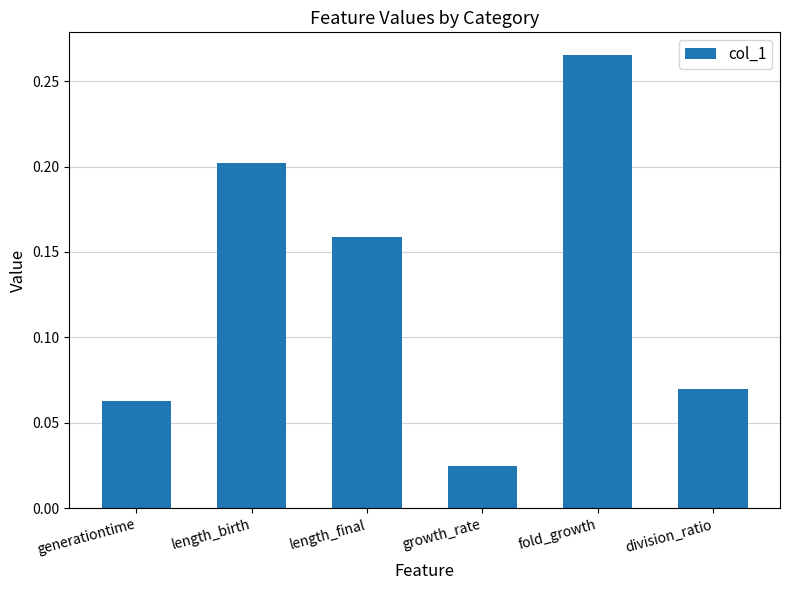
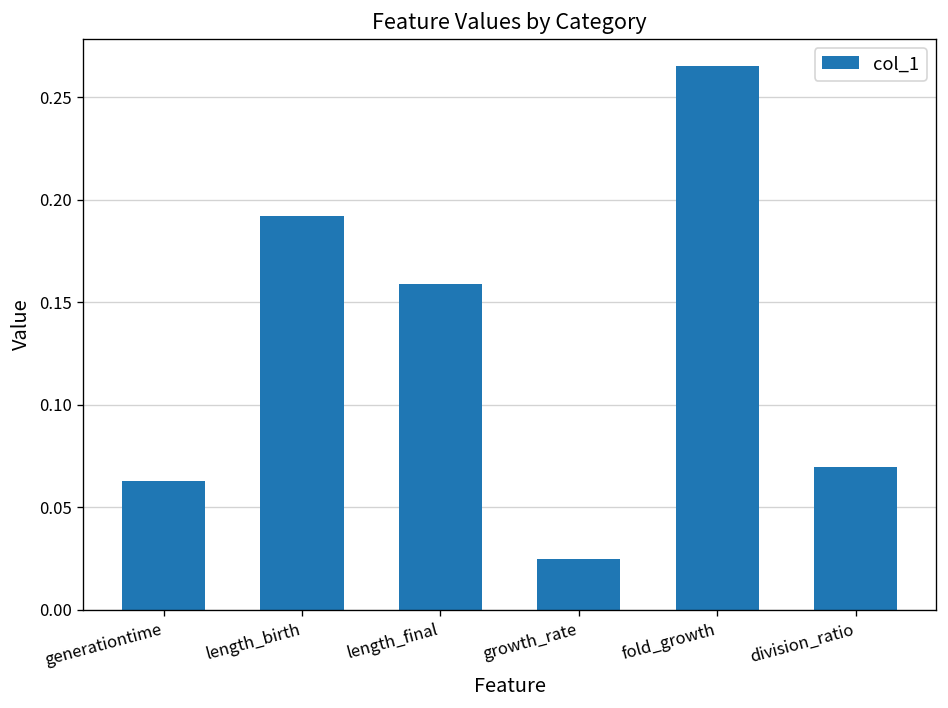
length_birth: 0.202 -> 0.192
